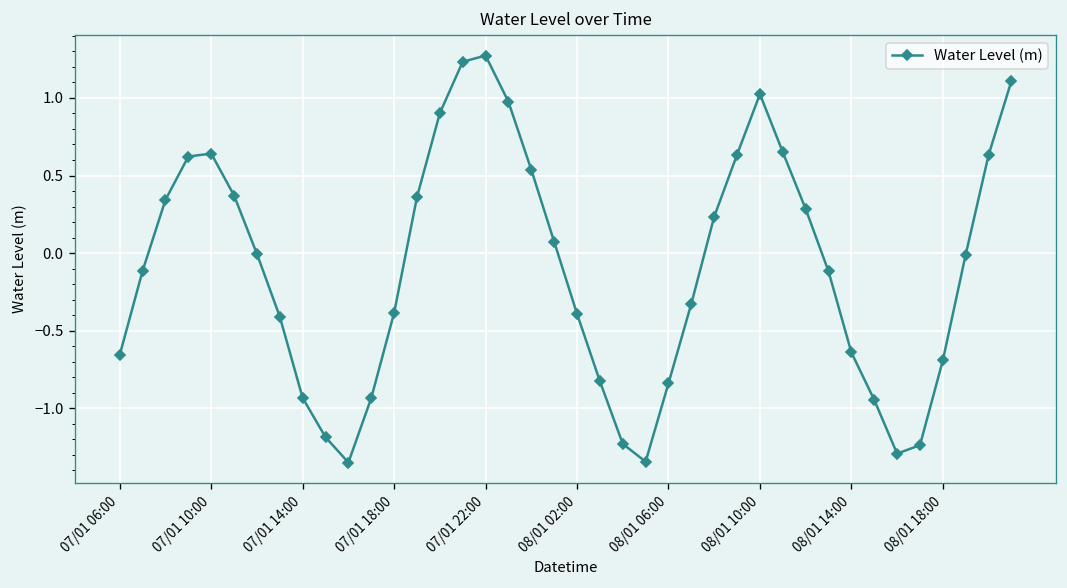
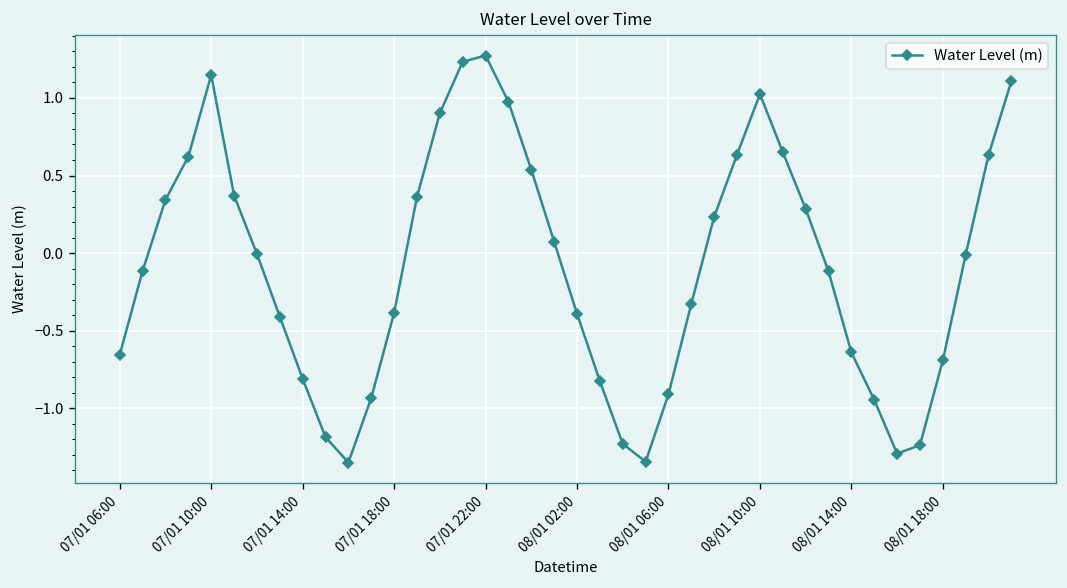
07/01 10:00: 0.64 -> 1.15
07/01 14:00: -0.93 -> -0.81
08/01 06:00: -0.84 -> -0.91
